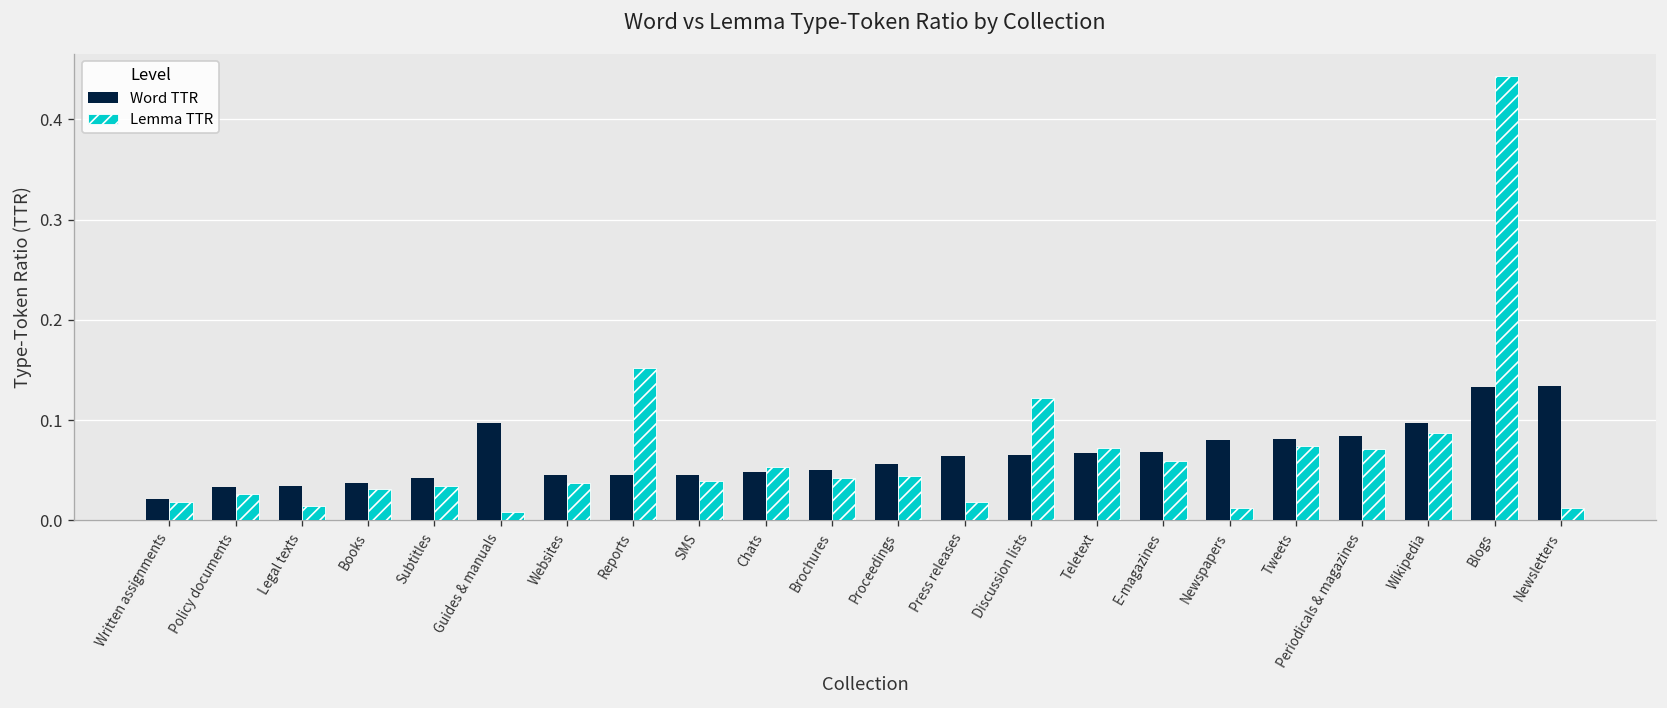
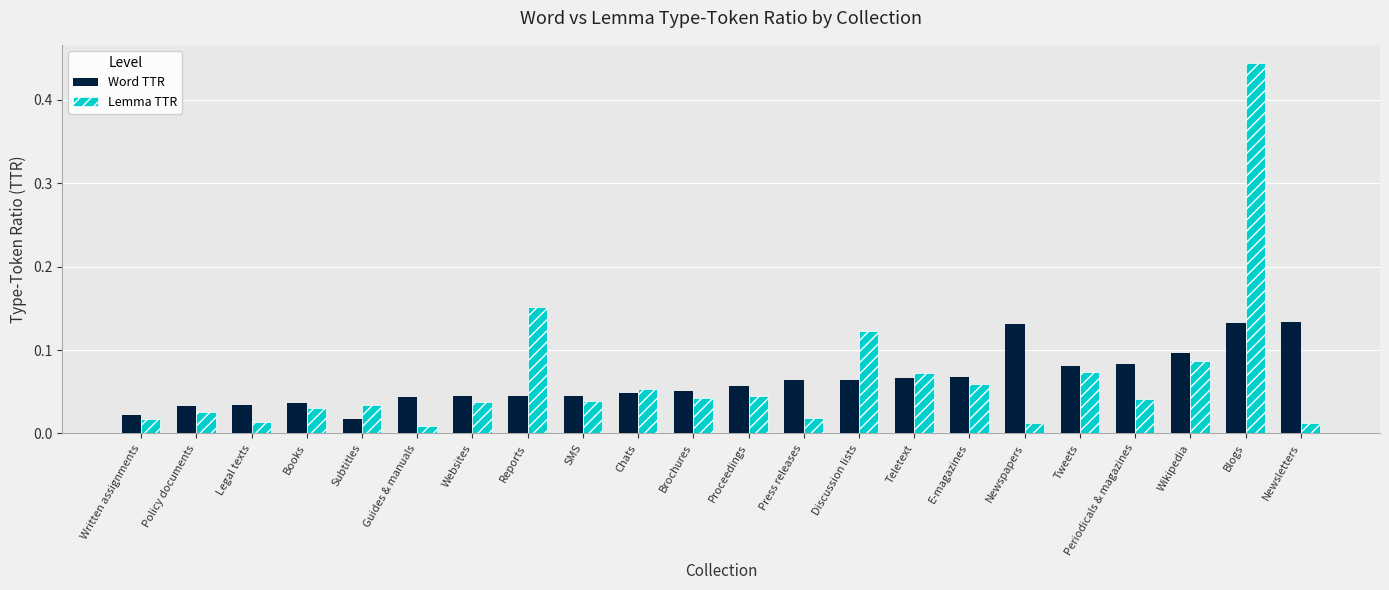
Word TTR, Subtitles: 0.04 -> 0.02
Word TTR, Guides & manuals: 0.10 -> 0.04
Word TTR, Newspapers: 0.08 -> 0.13
Lemma TTR, Periodicals & magazines: 0.07 -> 0.04
